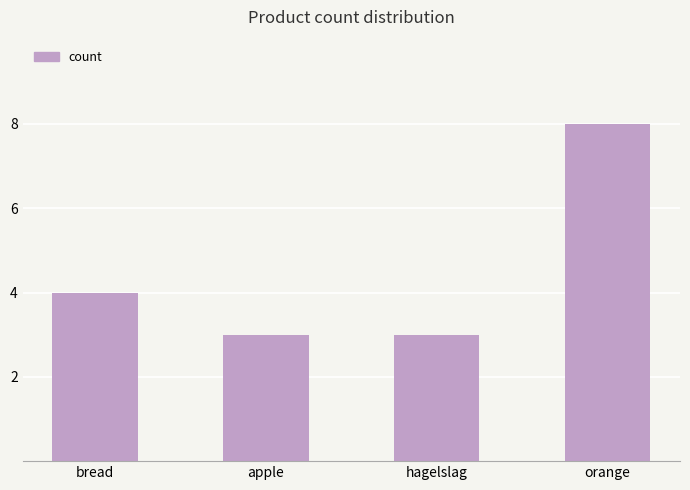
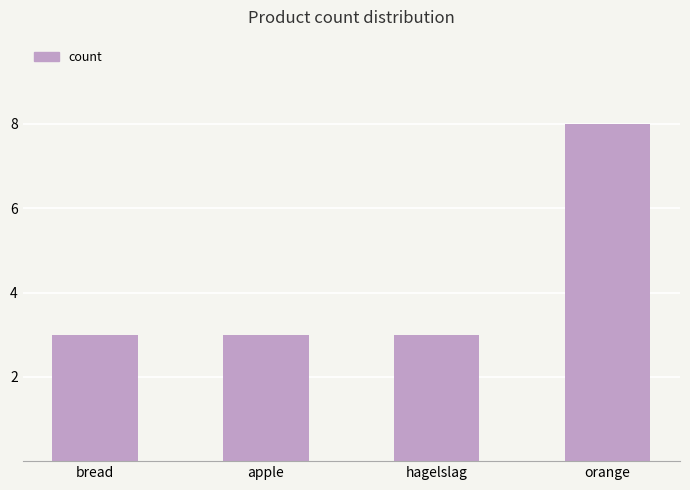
bread: 4 -> 3
